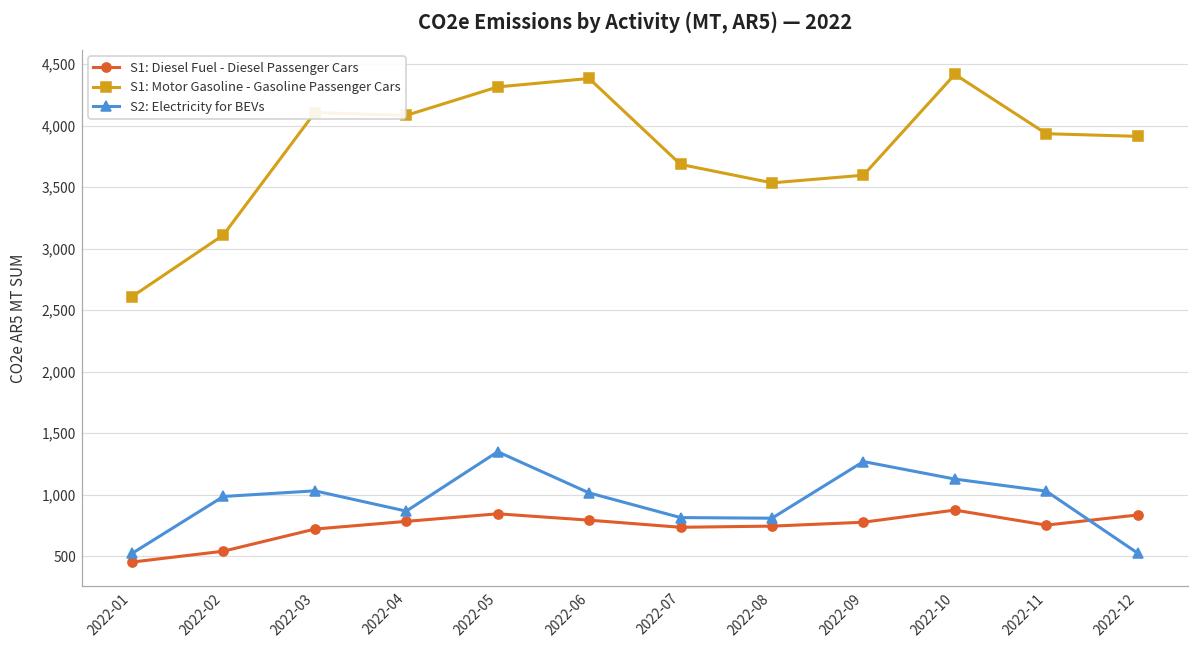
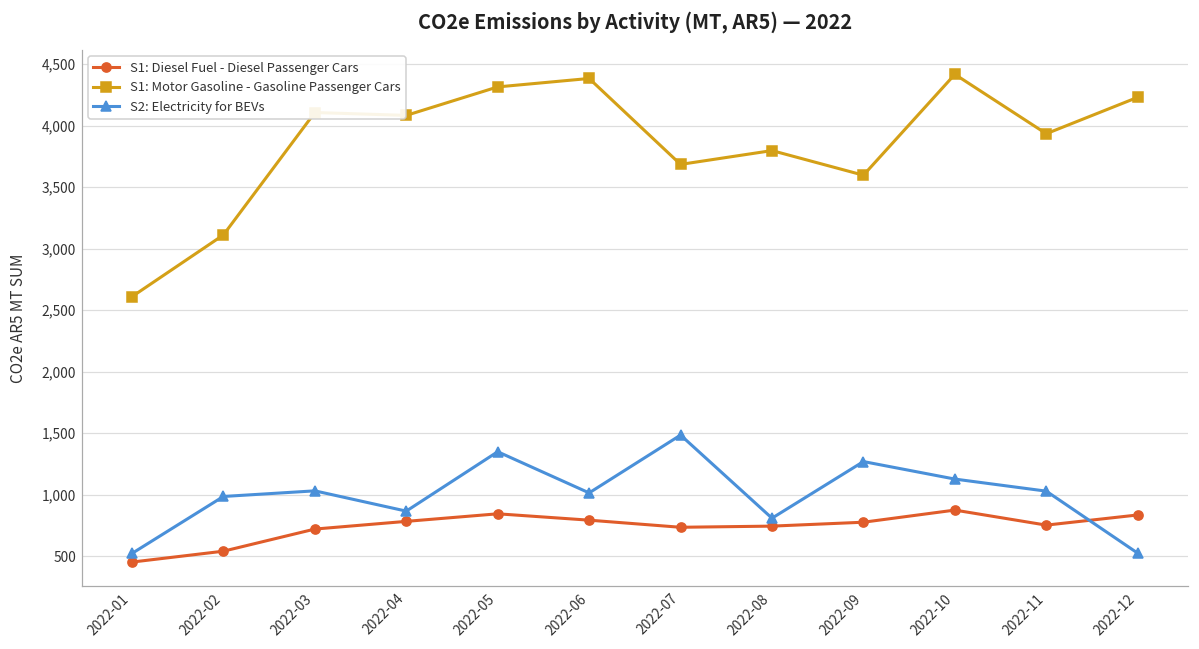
S2: Electricity for BEVs, 2022-07: 810 -> 1,480
S1: Motor Gasoline - Gasoline Passenger Cars, 2022-08: 3,530 -> 3,800
S1: Motor Gasoline - Gasoline Passenger Cars, 2022-12: 3,910 -> 4,230
